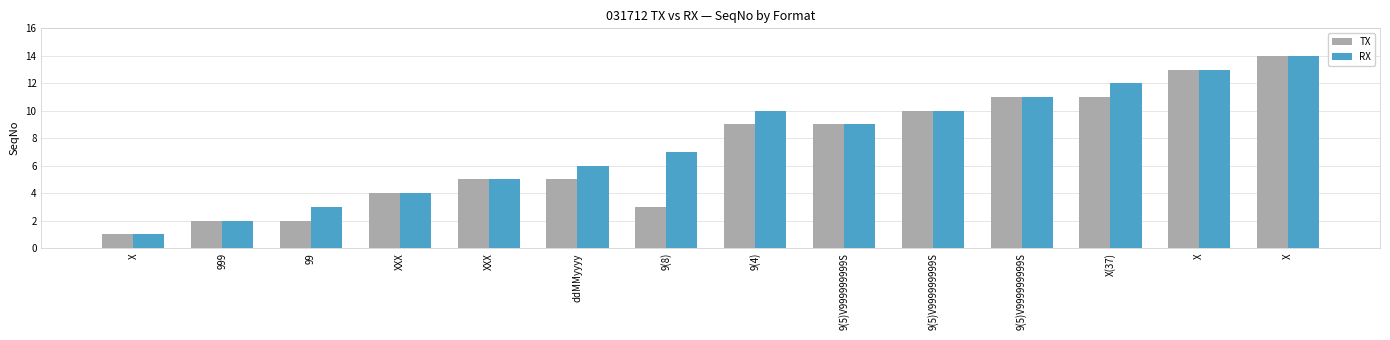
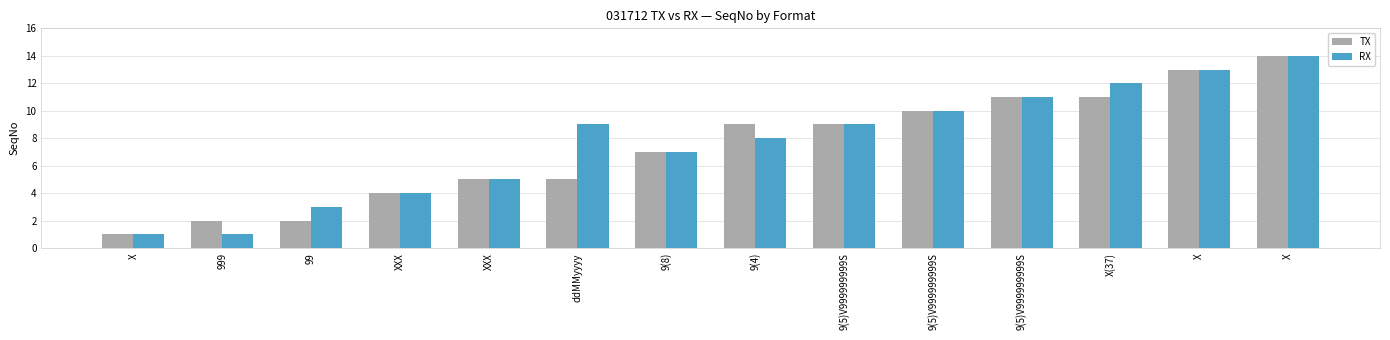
RX, 999: 2 -> 1
RX, ddMMyyyy: 6 -> 9
TX, 9(8): 3 -> 7
RX, 9(4): 10 -> 8
